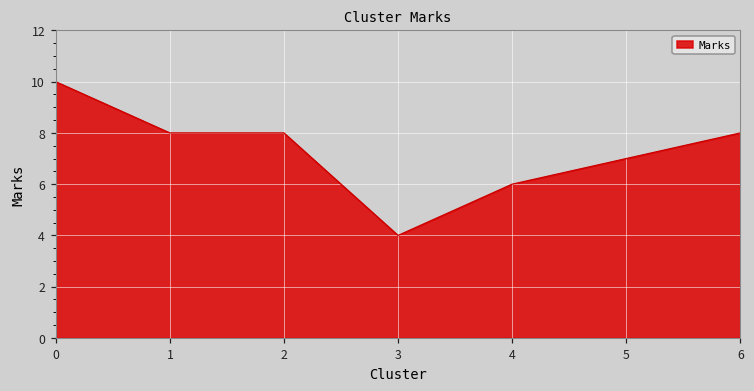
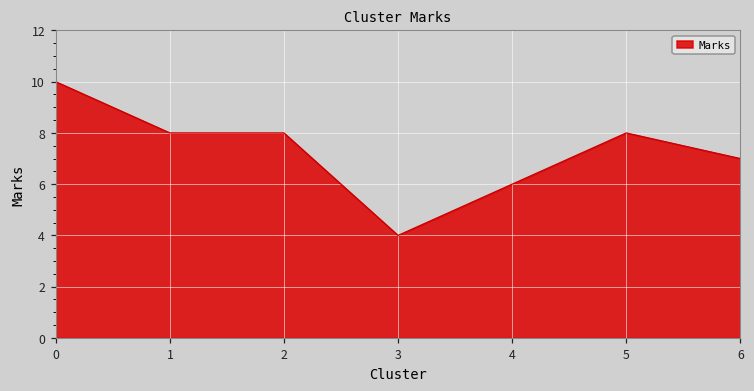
5: 7 -> 8
6: 8 -> 7
